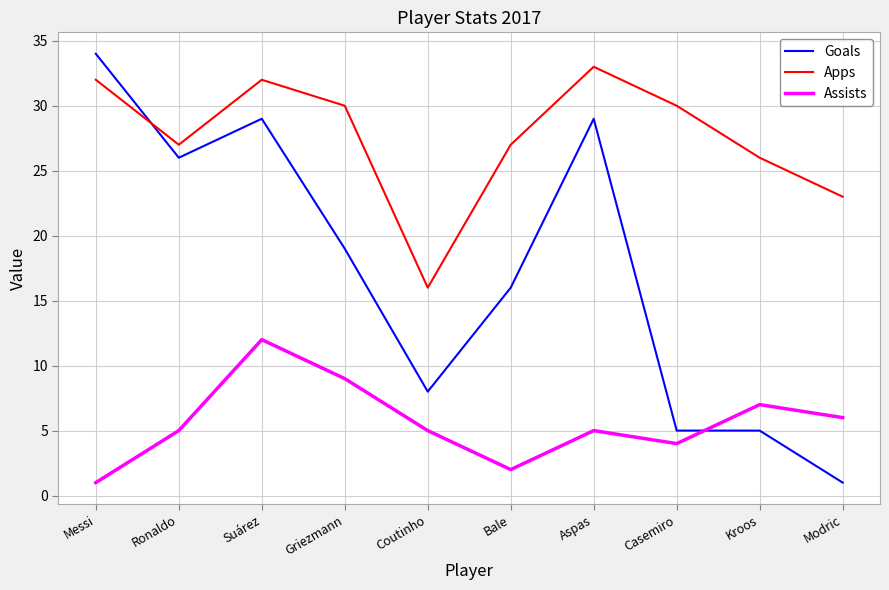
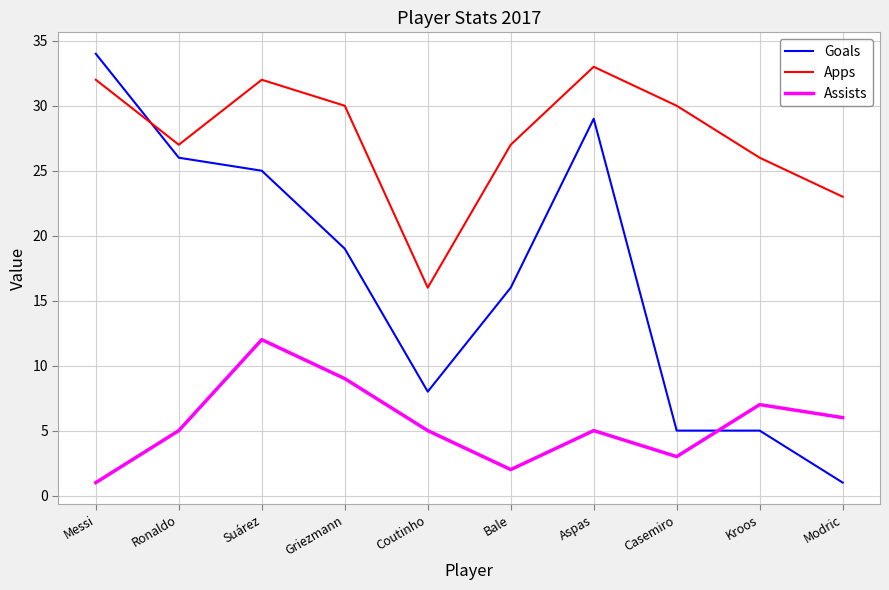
Goals, Suárez: 29 -> 25
Assists, Casemiro: 4 -> 3
